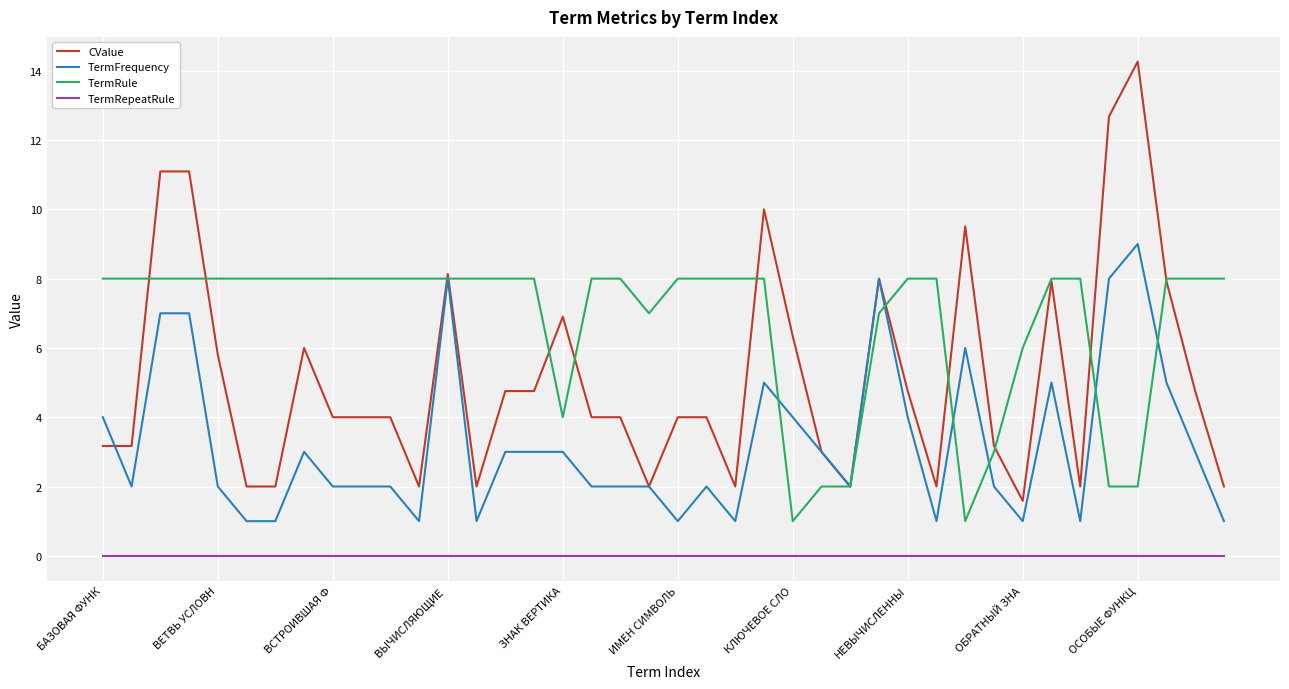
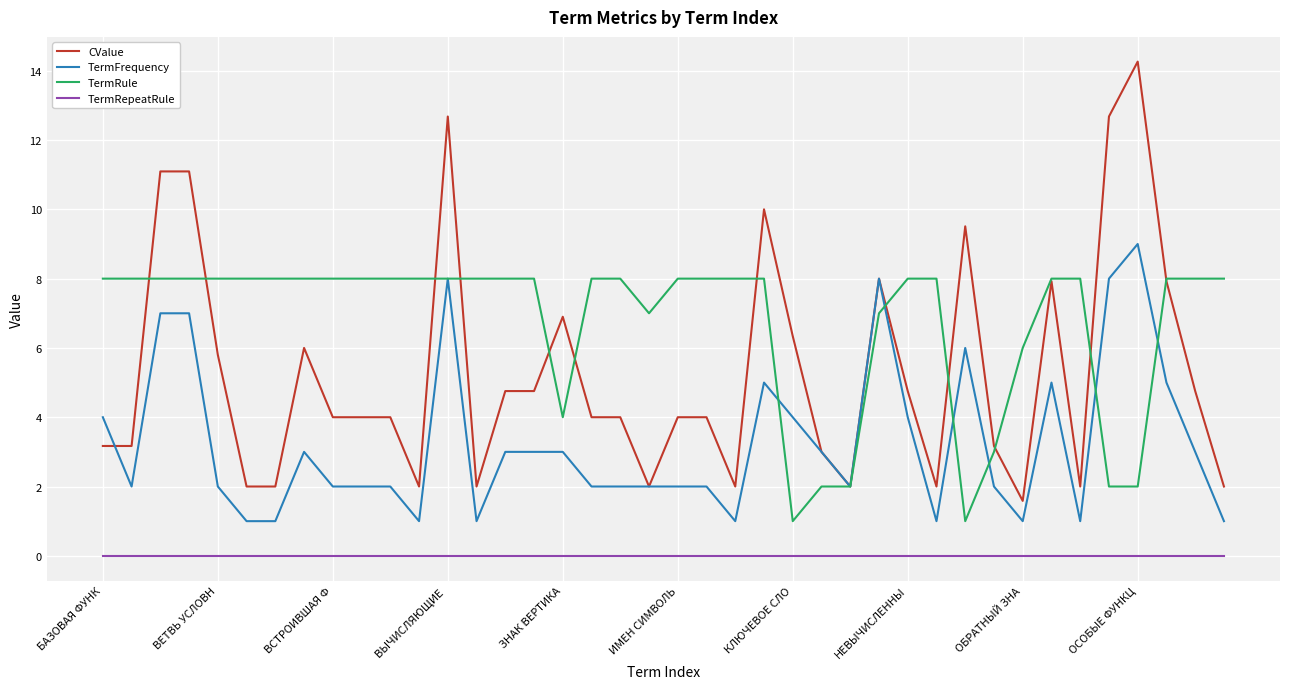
CValue, ВЫЧИСЛЯЮЩИЕ: 8.1 -> 12.7
TermFrequency, ИМЕН СИМВОЛЬ: 1 -> 2
